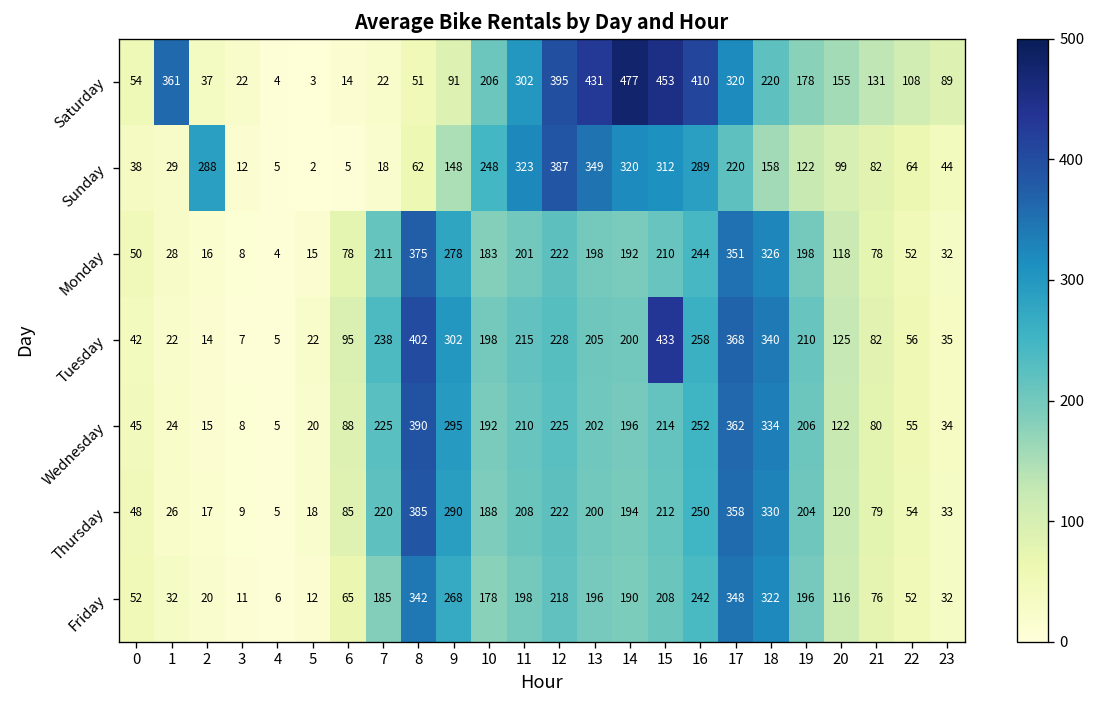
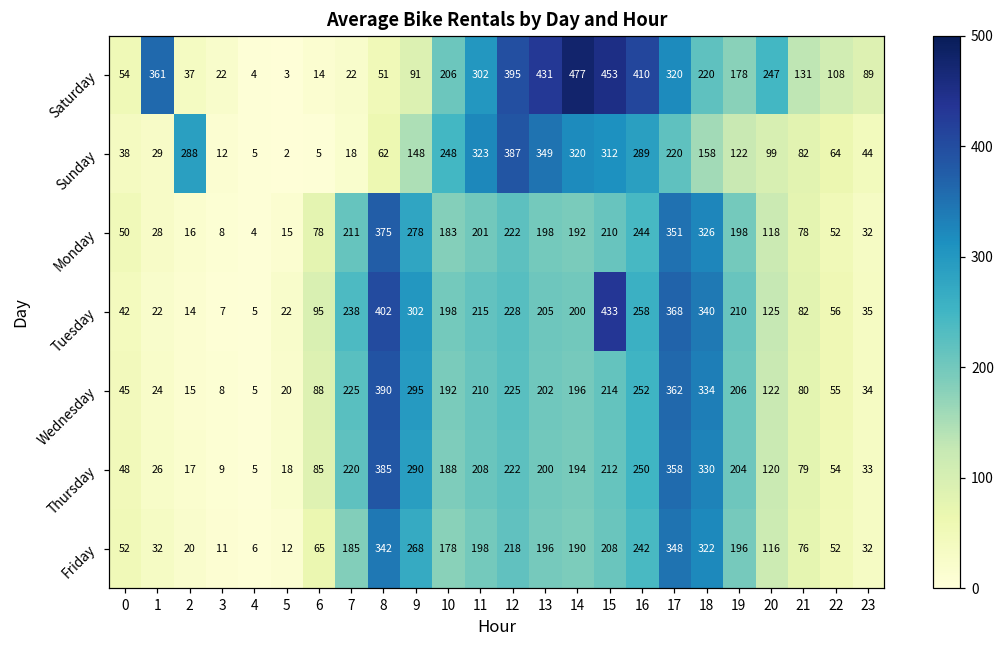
Saturday, 20: 155 -> 247
